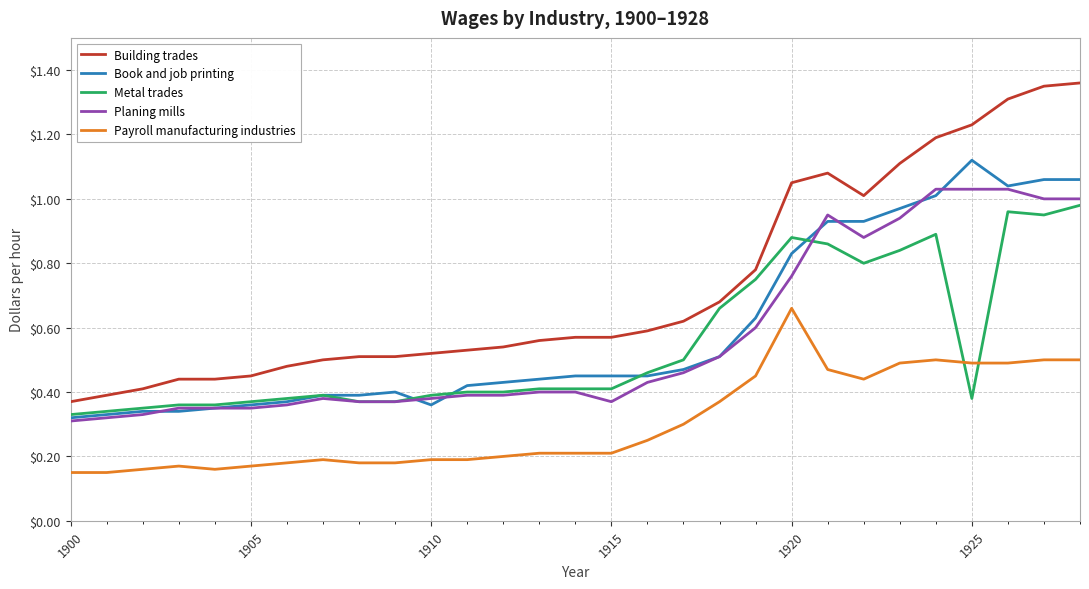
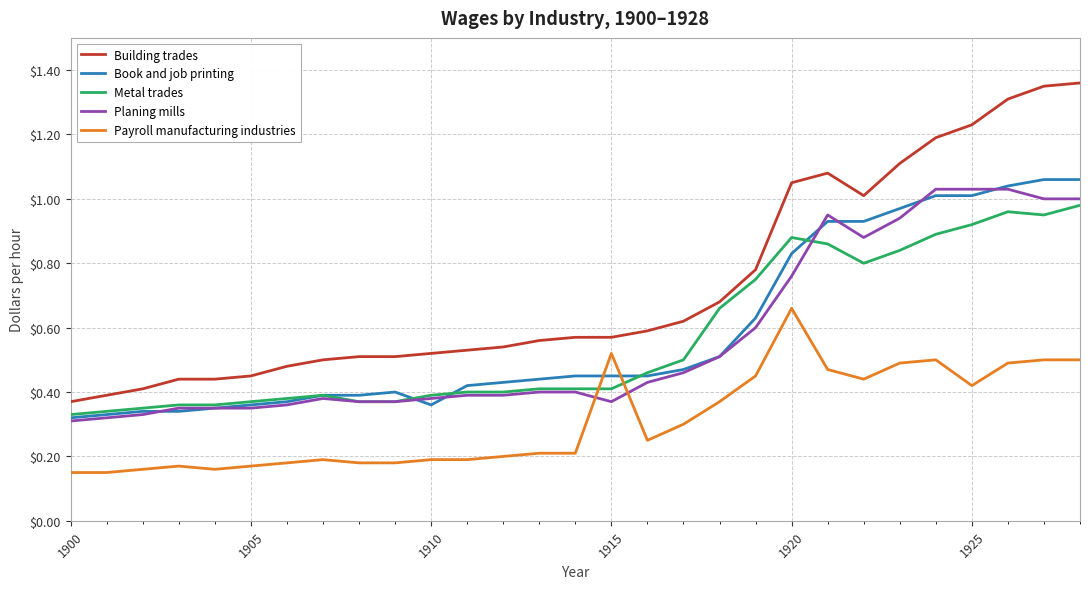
Payroll manufacturing industries, 1915: $0.21 -> $0.52
Book and job printing, 1925: $1.12 -> $1.01
Metal trades, 1925: $0.38 -> $0.92
Payroll manufacturing industries, 1925: $0.49 -> $0.42
